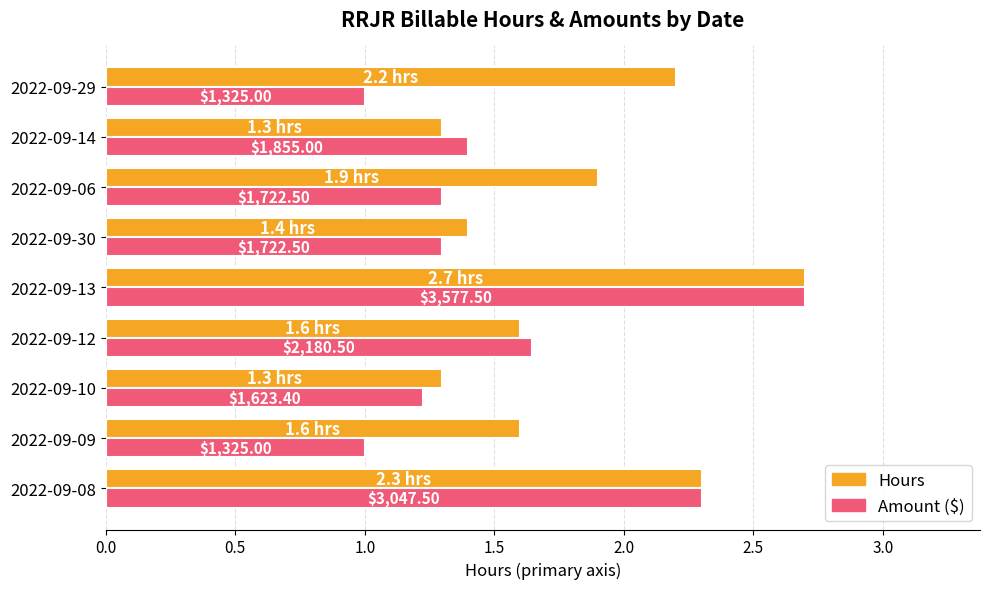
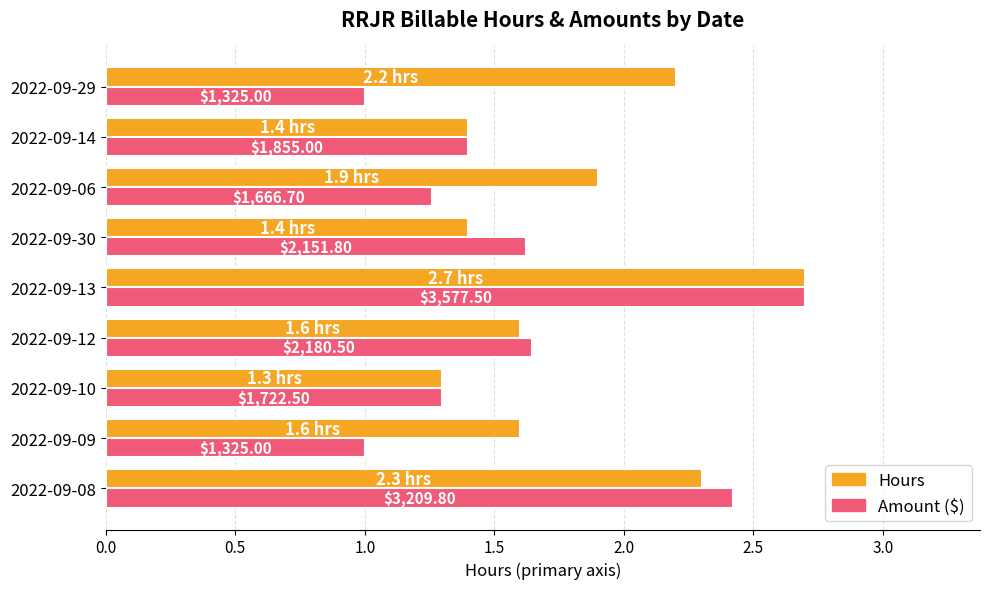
Hours, 2022-09-14: 1.3 -> 1.4
Amount ($), 2022-09-06: $1,722.50 -> $1,666.70
Amount ($), 2022-09-30: $1,722.50 -> $2,151.80
Amount ($), 2022-09-10: $1,623.40 -> $1,722.50
Amount ($), 2022-09-08: $3,047.50 -> $3,209.80
